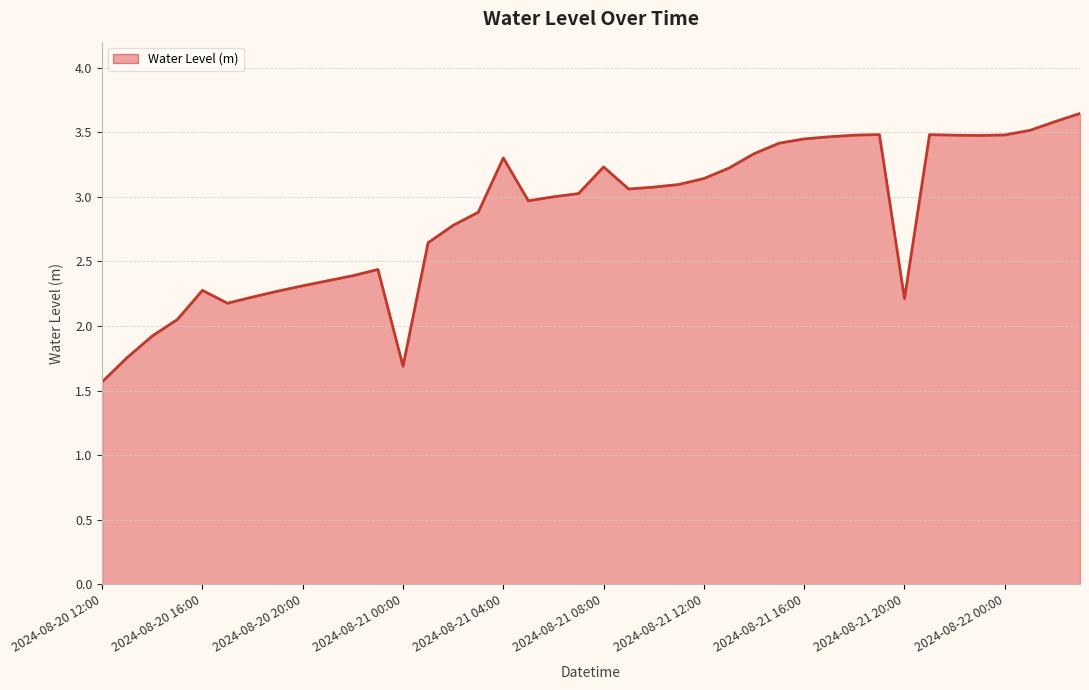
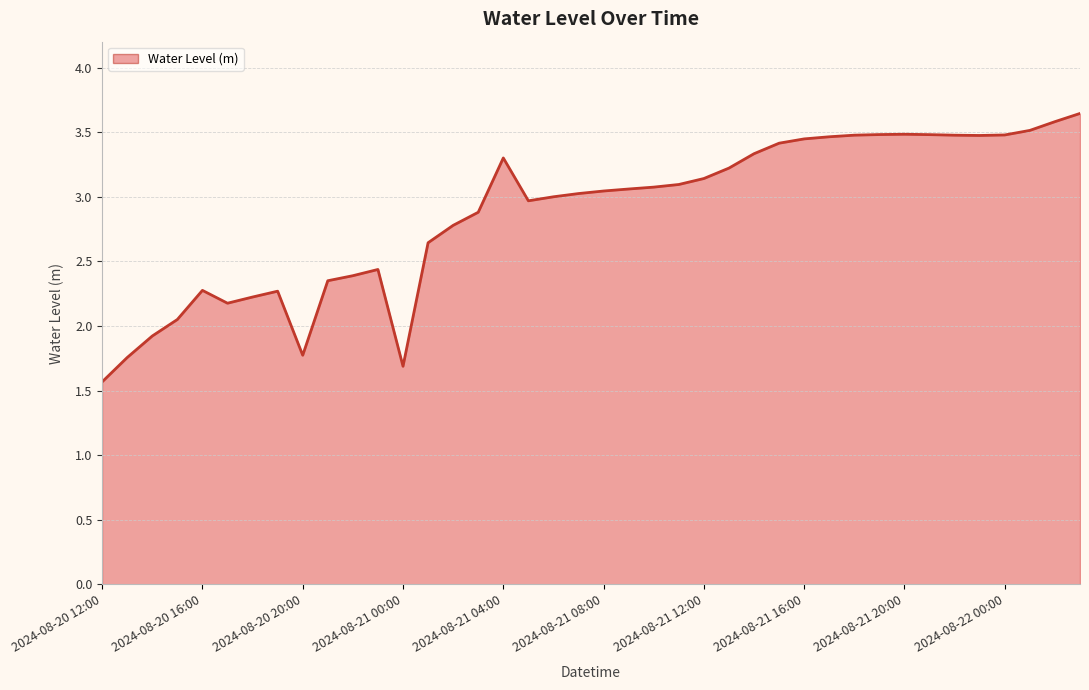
2024-08-20 20:00: 2.31 -> 1.77
2024-08-21 08:00: 3.23 -> 3.04
2024-08-21 20:00: 2.21 -> 3.48
